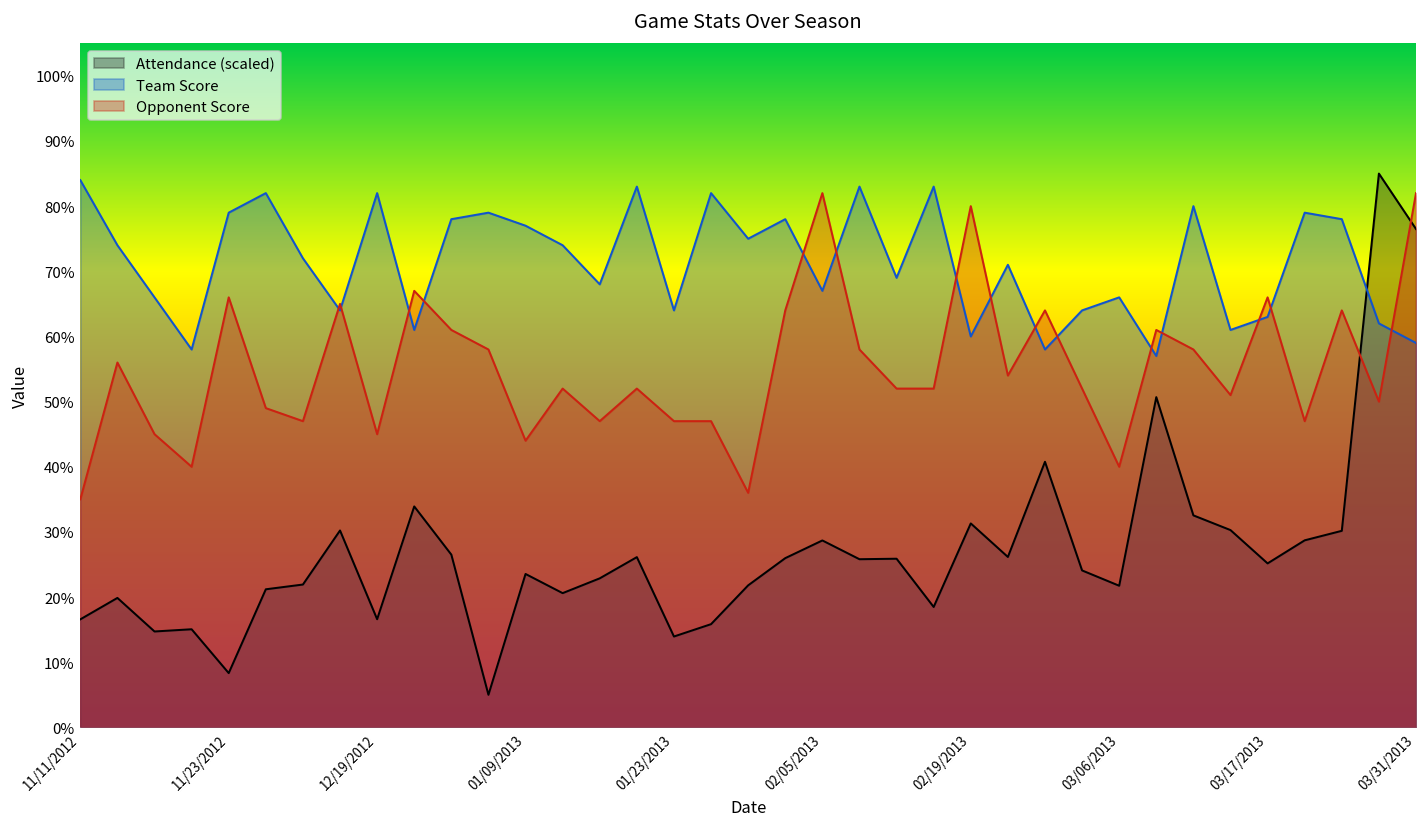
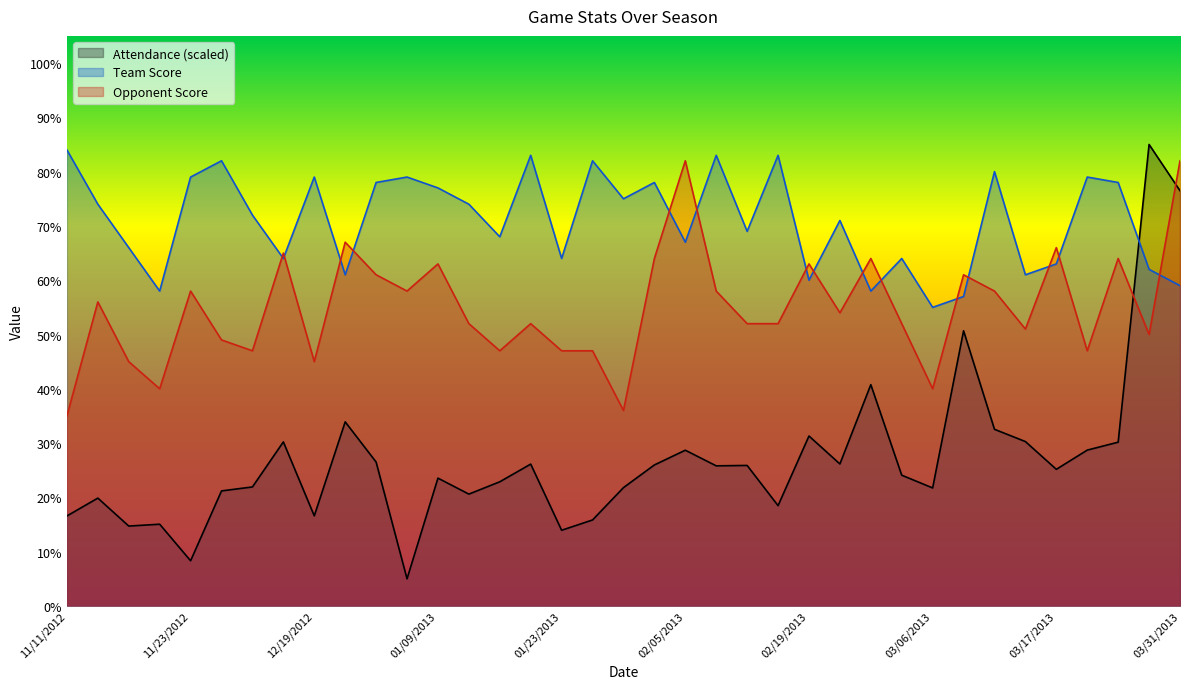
Opponent Score, 11/23/2012: 66% -> 58%
Team Score, 12/19/2012: 82% -> 79%
Opponent Score, 01/09/2013: 44% -> 63%
Opponent Score, 02/19/2013: 80% -> 63%
Team Score, 03/06/2013: 66% -> 55%
